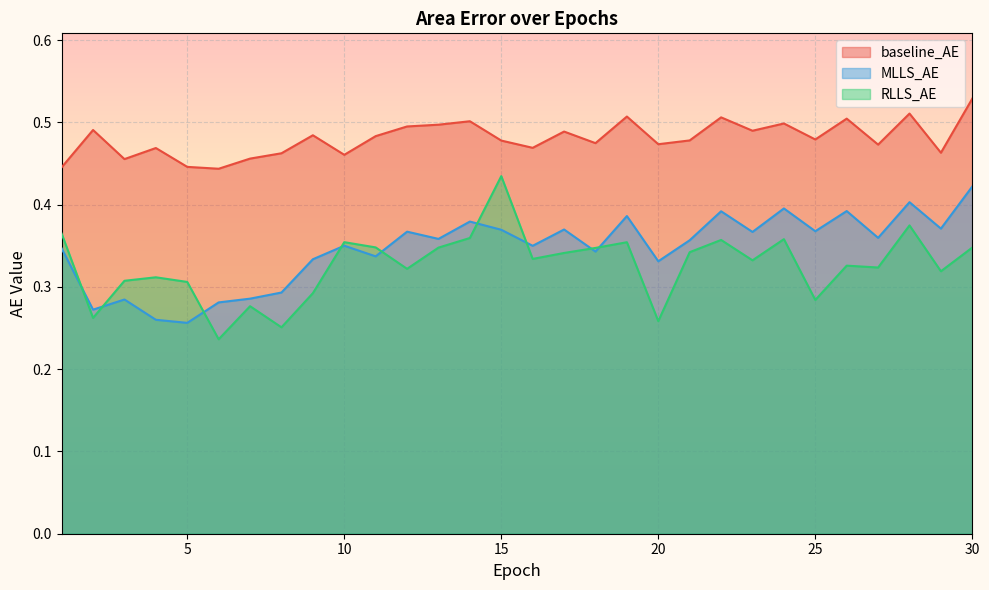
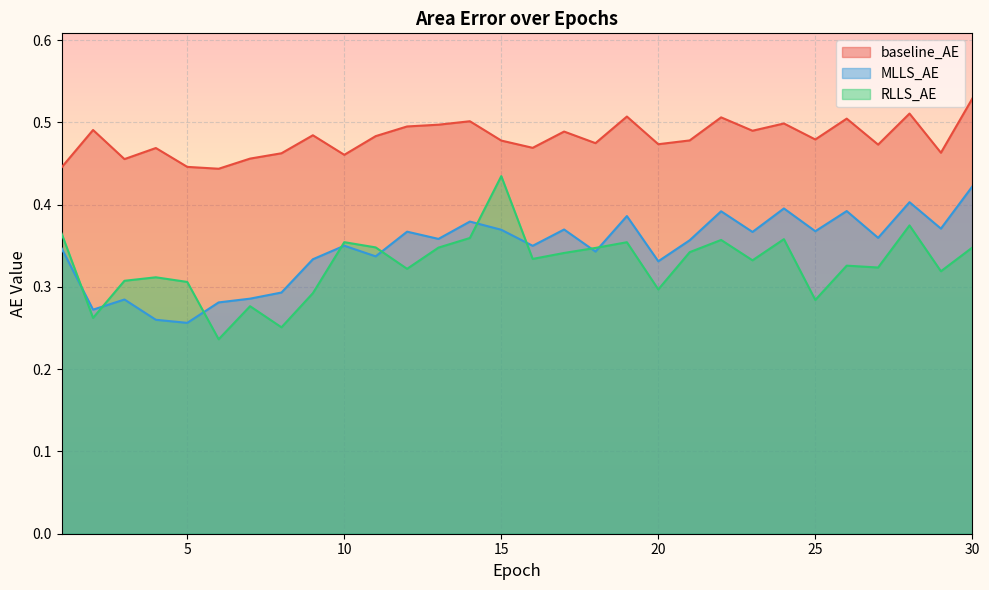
RLLS_AE, 20: 0.26 -> 0.30
